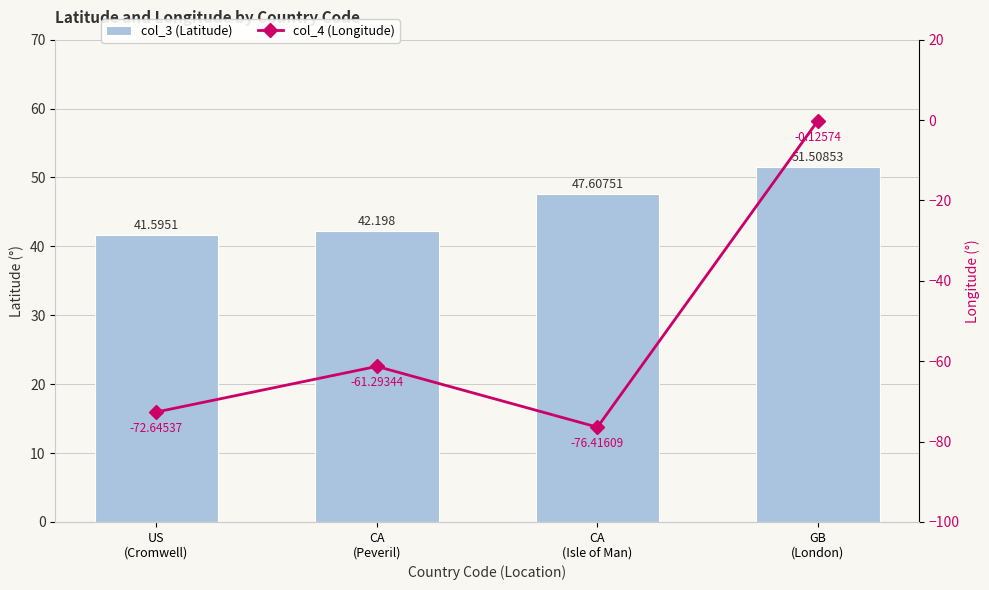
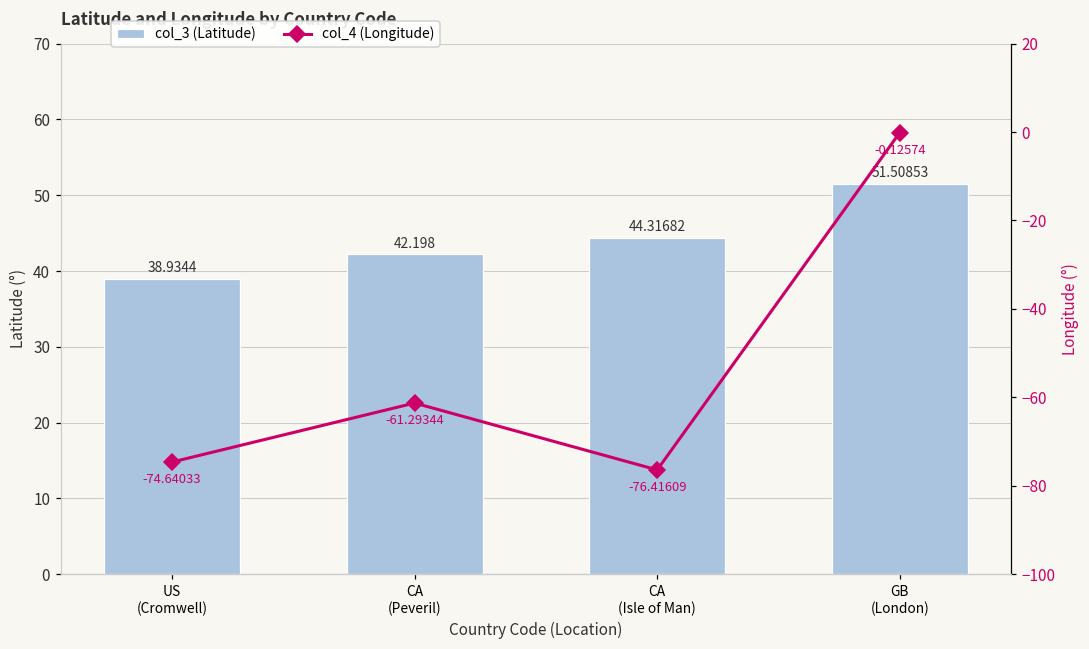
col_3 (Latitude), US (Cromwell): 41.5951 -> 38.9344
col_3 (Latitude), CA (Isle of Man): 47.60751 -> 44.31682
col_4 (Longitude), US (Cromwell): -72.64537 -> -74.64033
